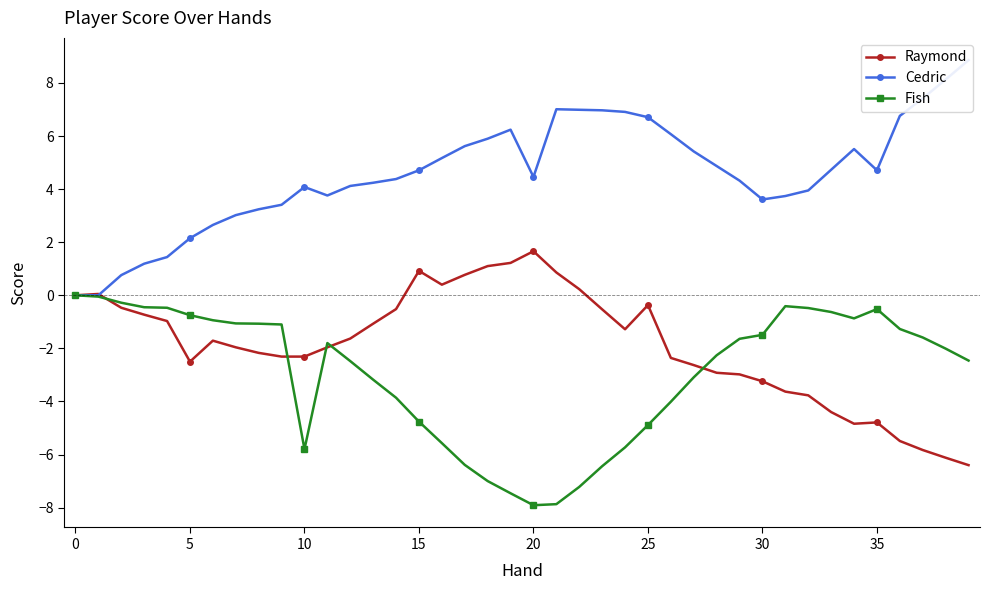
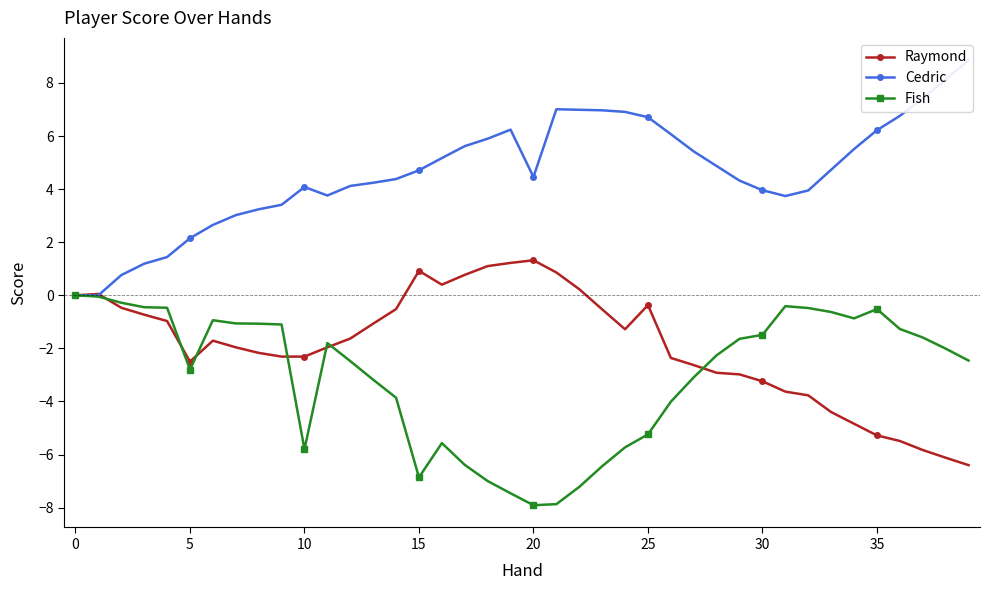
Fish, 5: -0.8 -> -2.8
Fish, 15: -4.8 -> -6.9
Raymond, 20: 1.7 -> 1.3
Fish, 25: -4.9 -> -5.2
Cedric, 30: 3.6 -> 4.0
Raymond, 35: -4.8 -> -5.3
Cedric, 35: 4.7 -> 6.2
